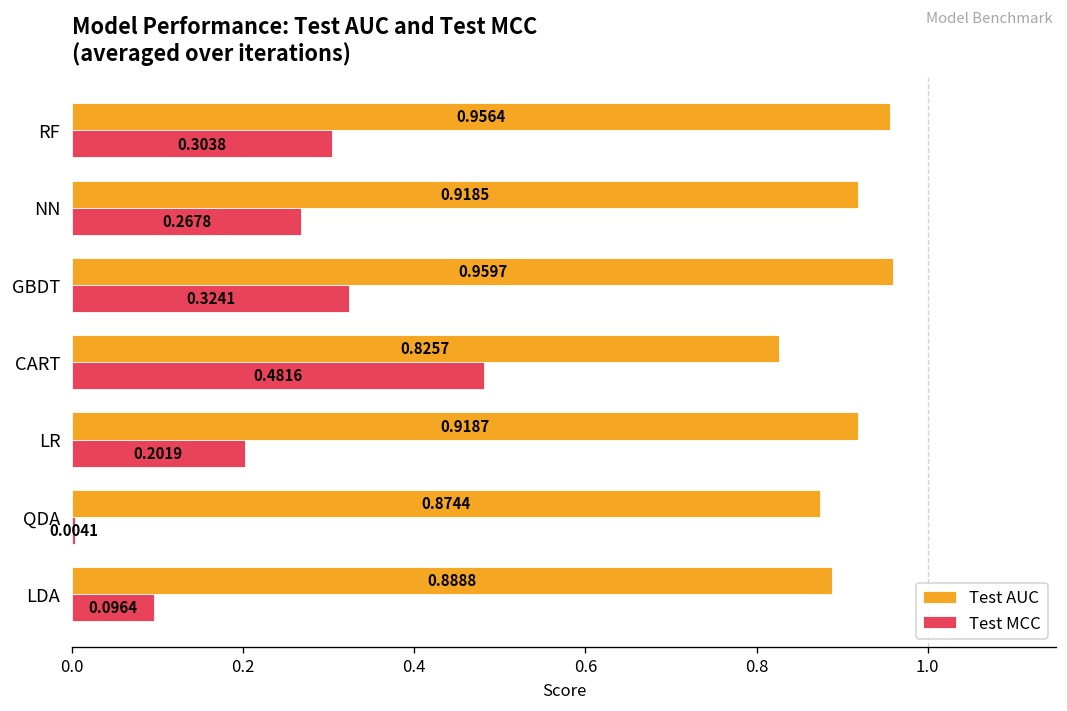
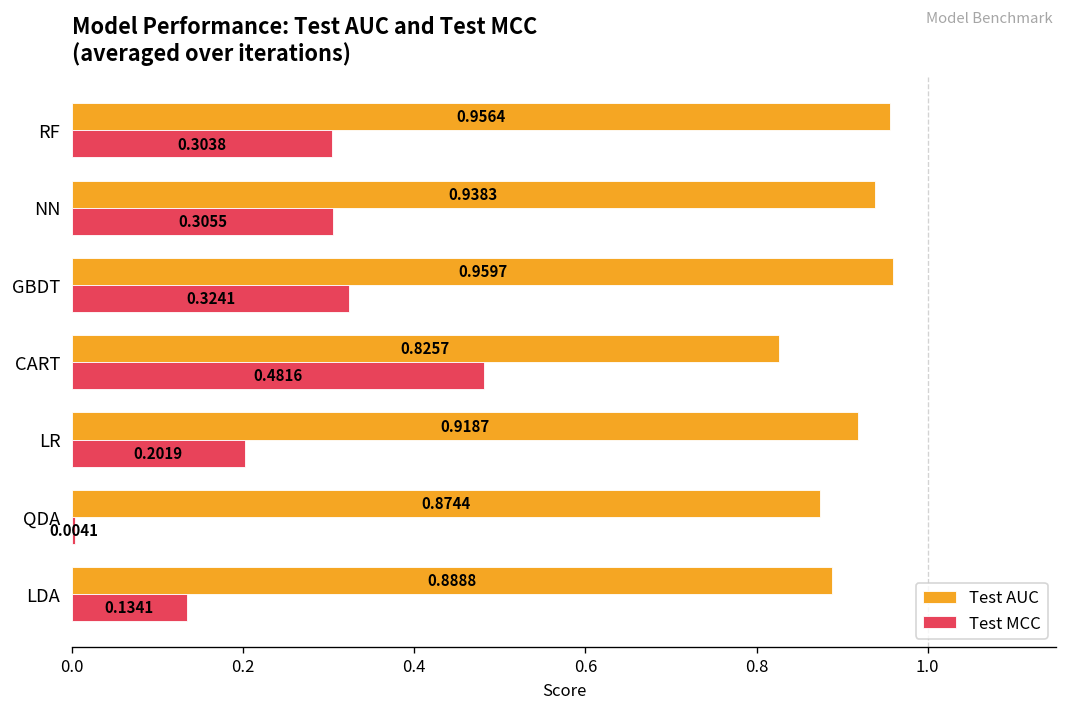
Test AUC, NN: 0.9185 -> 0.9383
Test MCC, NN: 0.2678 -> 0.3055
Test MCC, LDA: 0.0964 -> 0.1341
